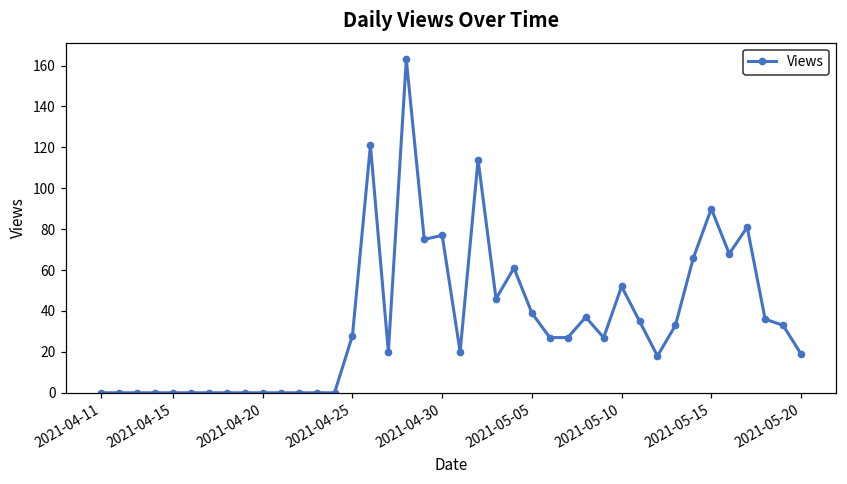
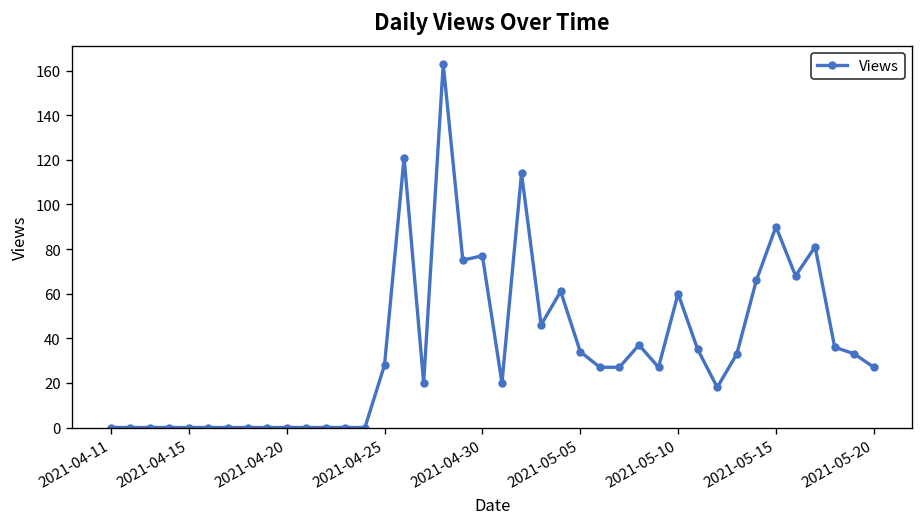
2021-05-05: 39 -> 34
2021-05-10: 52 -> 60
2021-05-20: 19 -> 27
